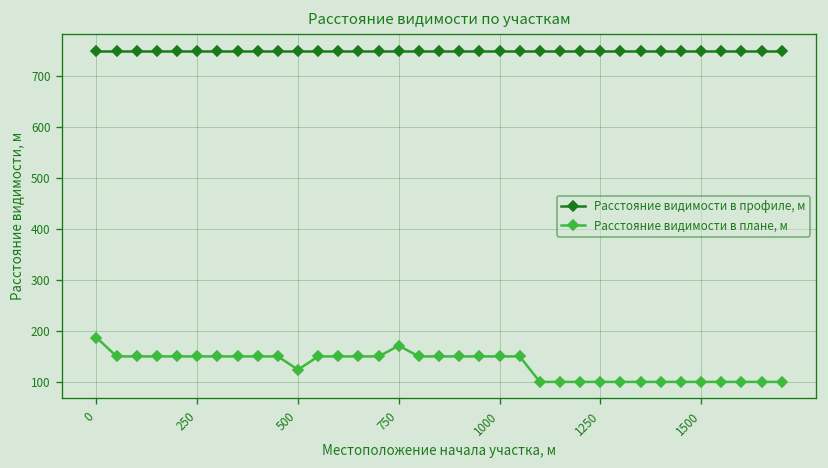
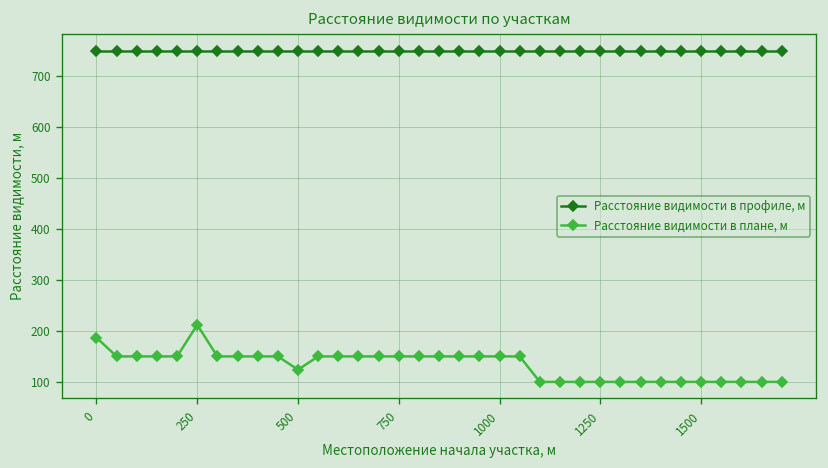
Расстояние видимости в плане, м, 250: 150 -> 210
Расстояние видимости в плане, м, 750: 170 -> 150
